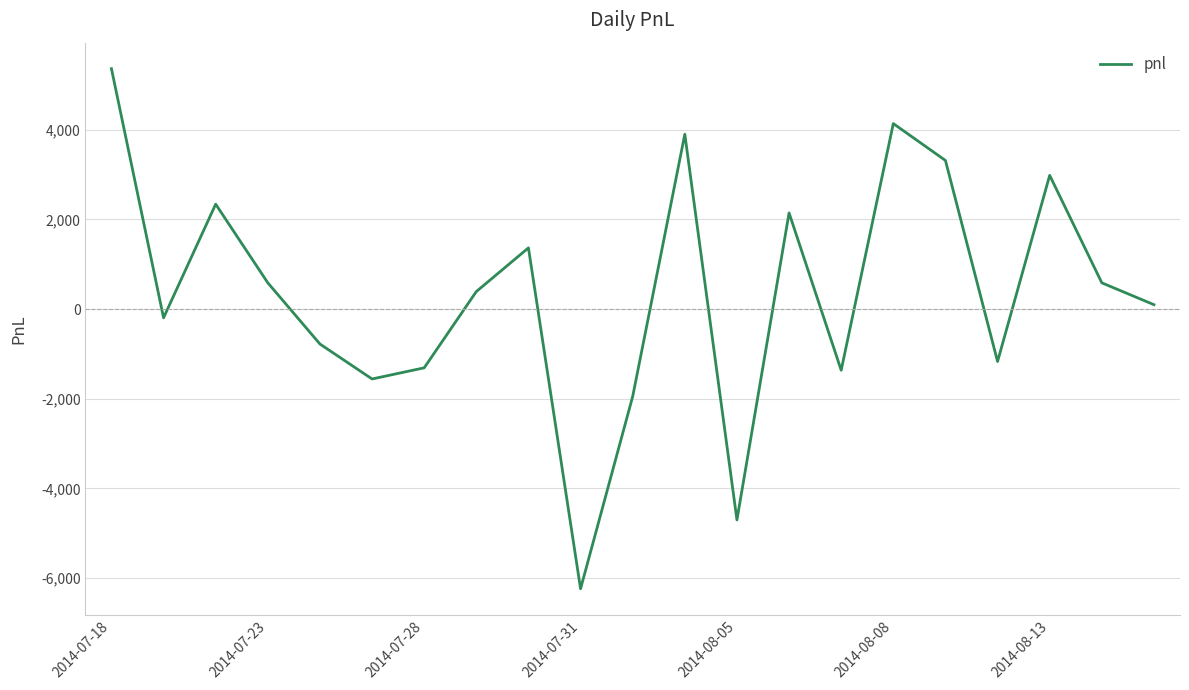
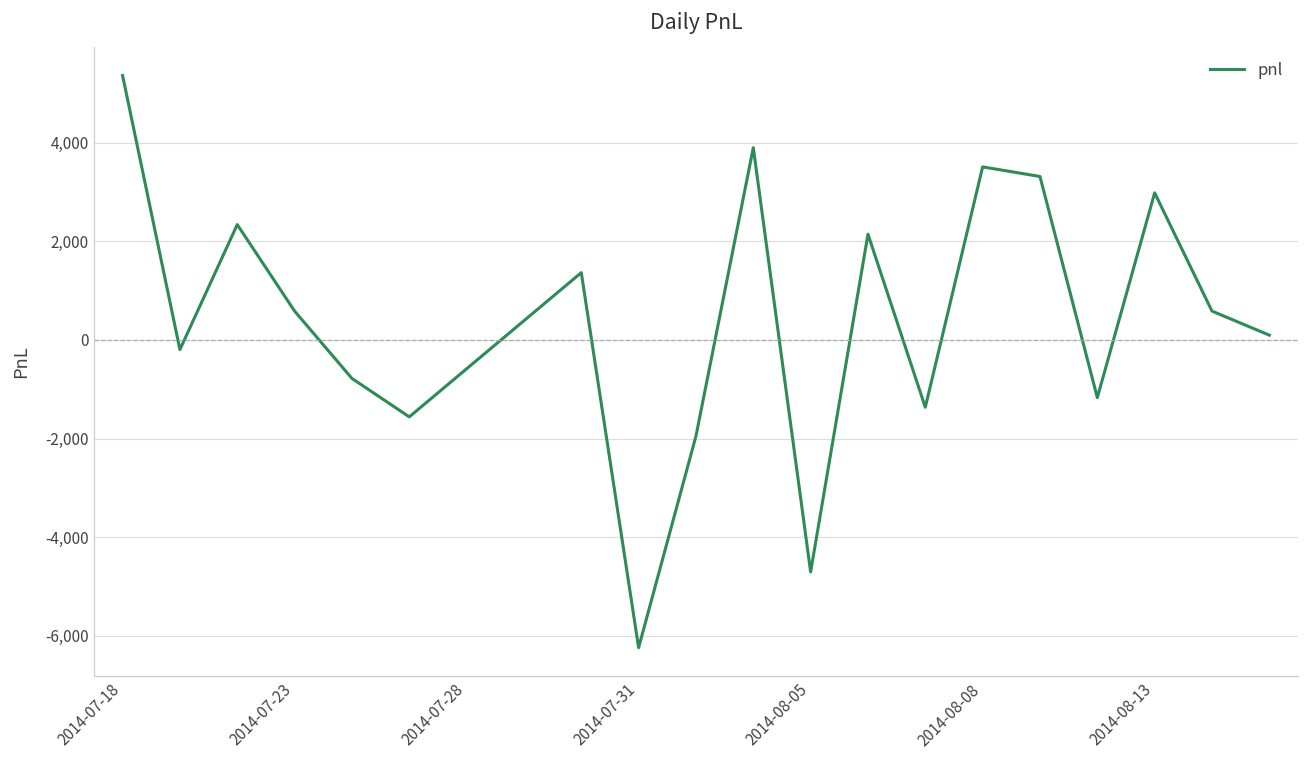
2014-07-28: -1,300 -> -600
2014-08-08: 4,100 -> 3,500
